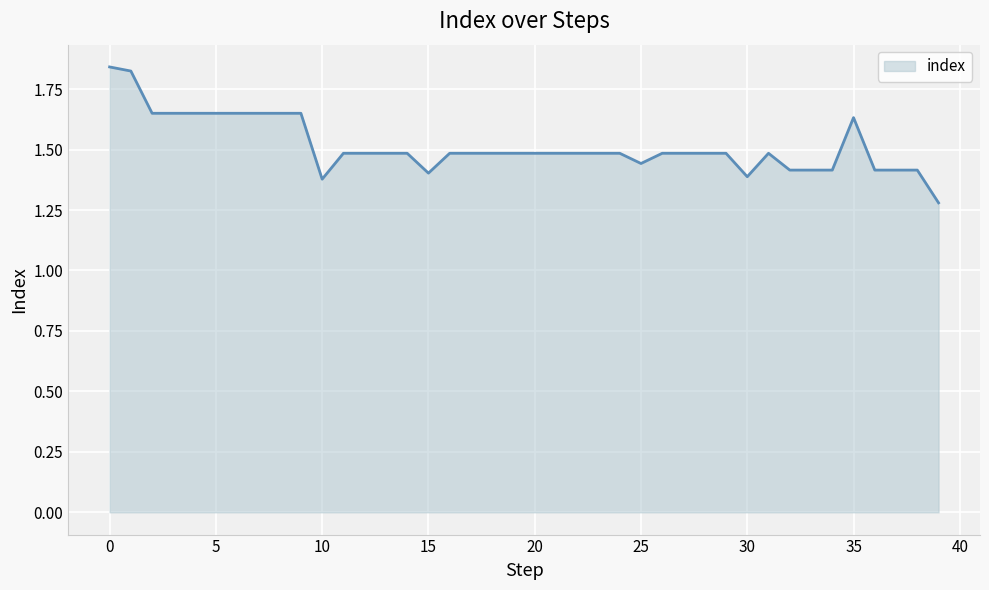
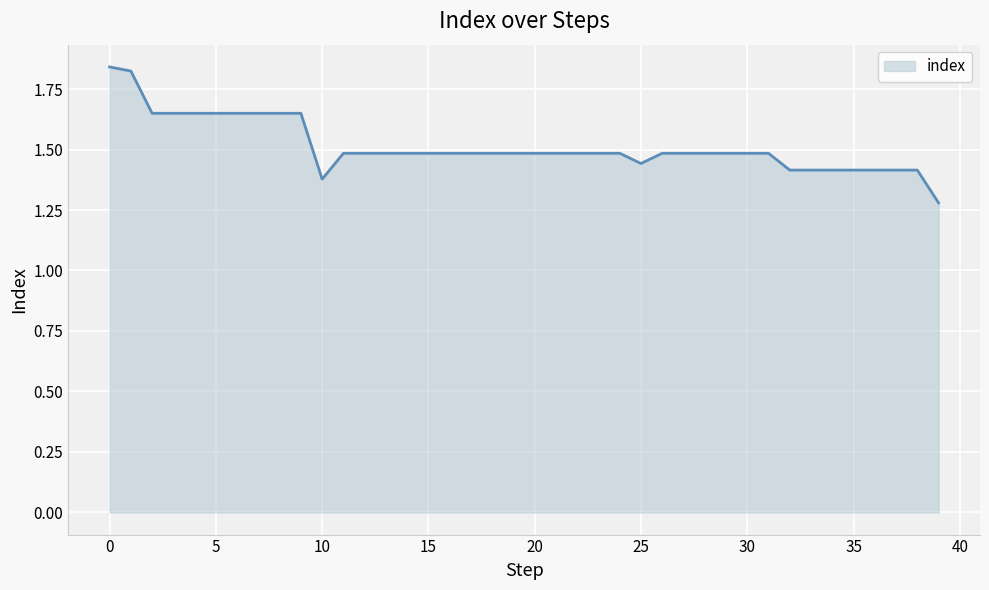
15: 1.40 -> 1.48
30: 1.39 -> 1.48
35: 1.63 -> 1.42
